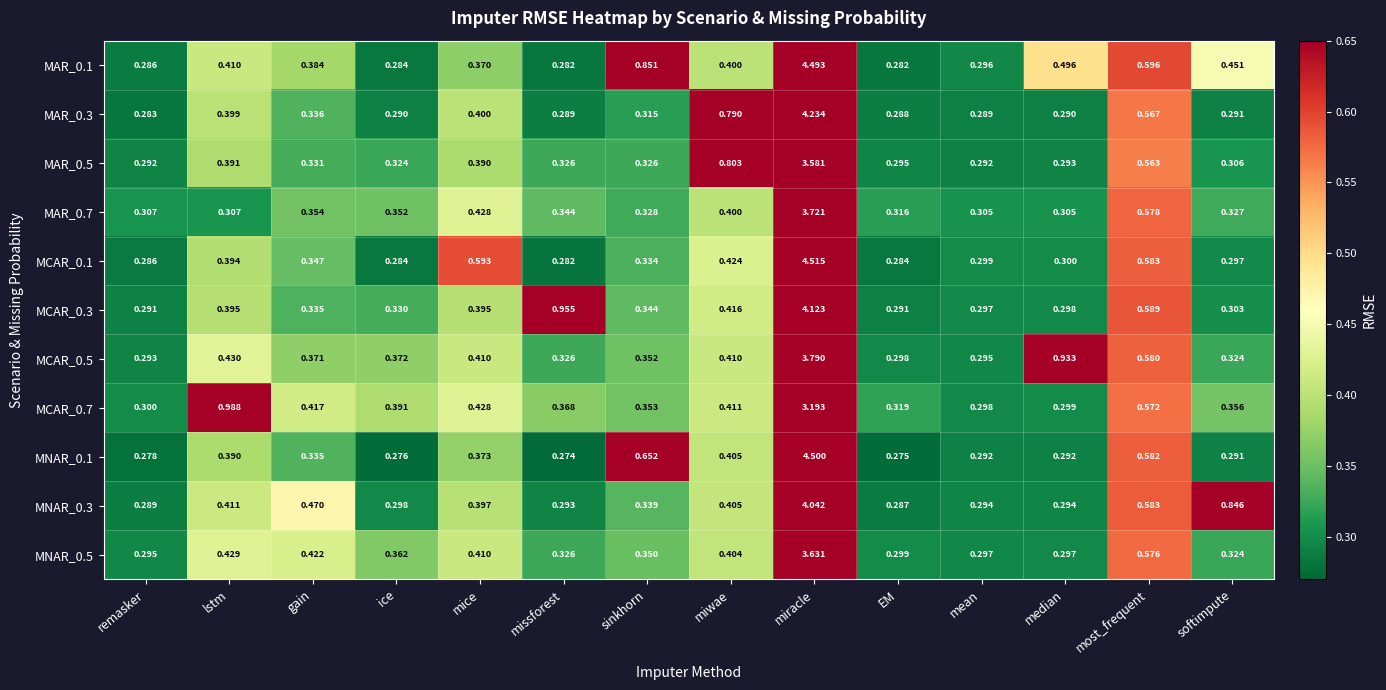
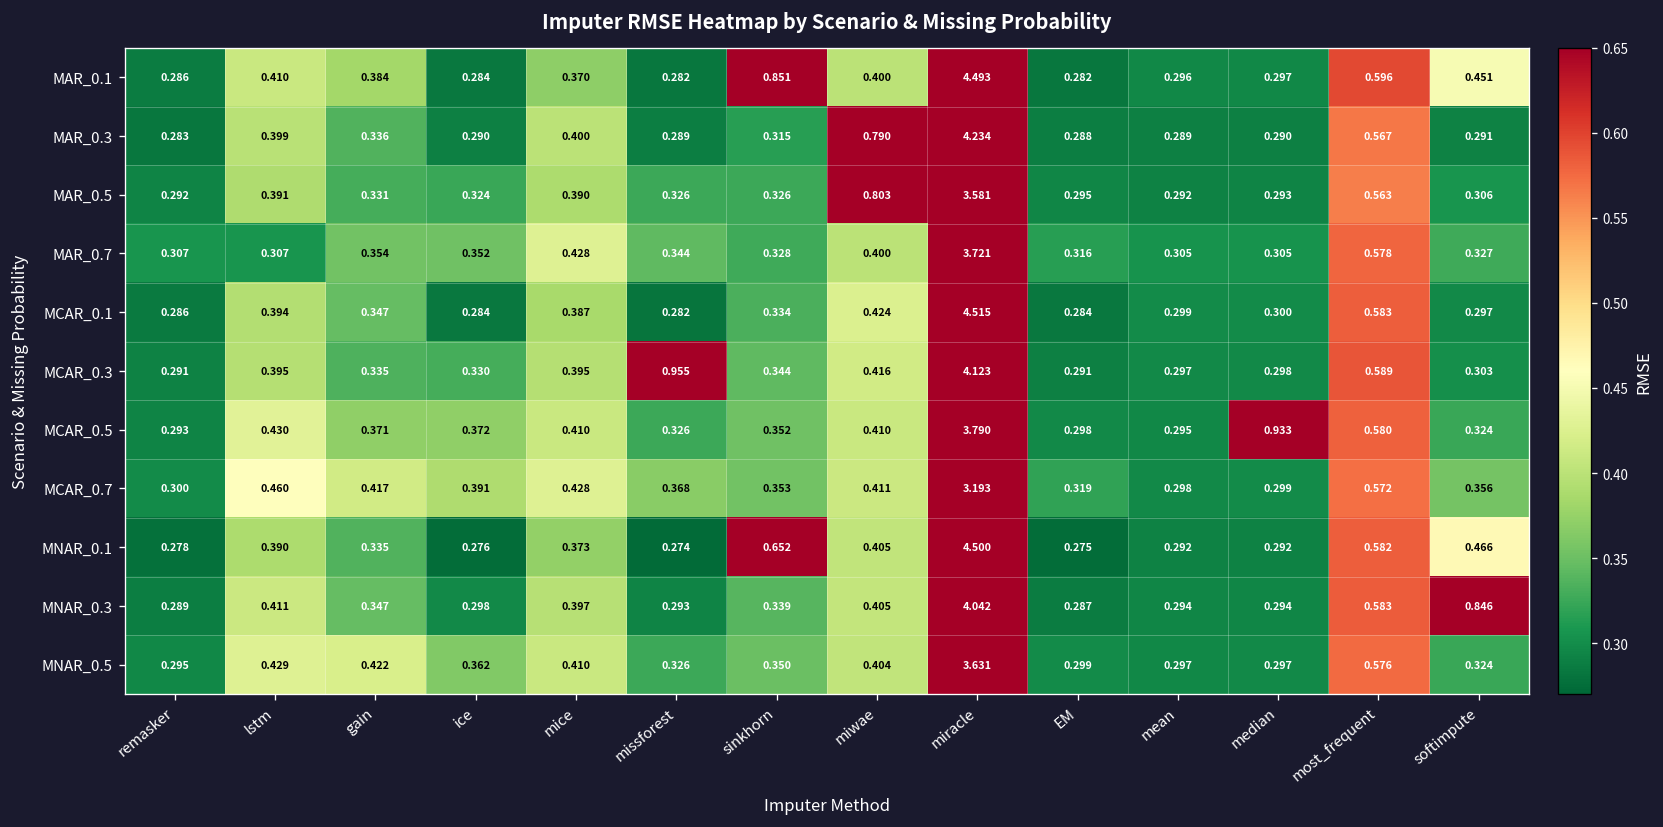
MAR_0.1, median: 0.496 -> 0.297
MCAR_0.1, mice: 0.593 -> 0.387
MCAR_0.7, lstm: 0.988 -> 0.460
MNAR_0.1, softimpute: 0.291 -> 0.466
MNAR_0.3, gain: 0.470 -> 0.347
